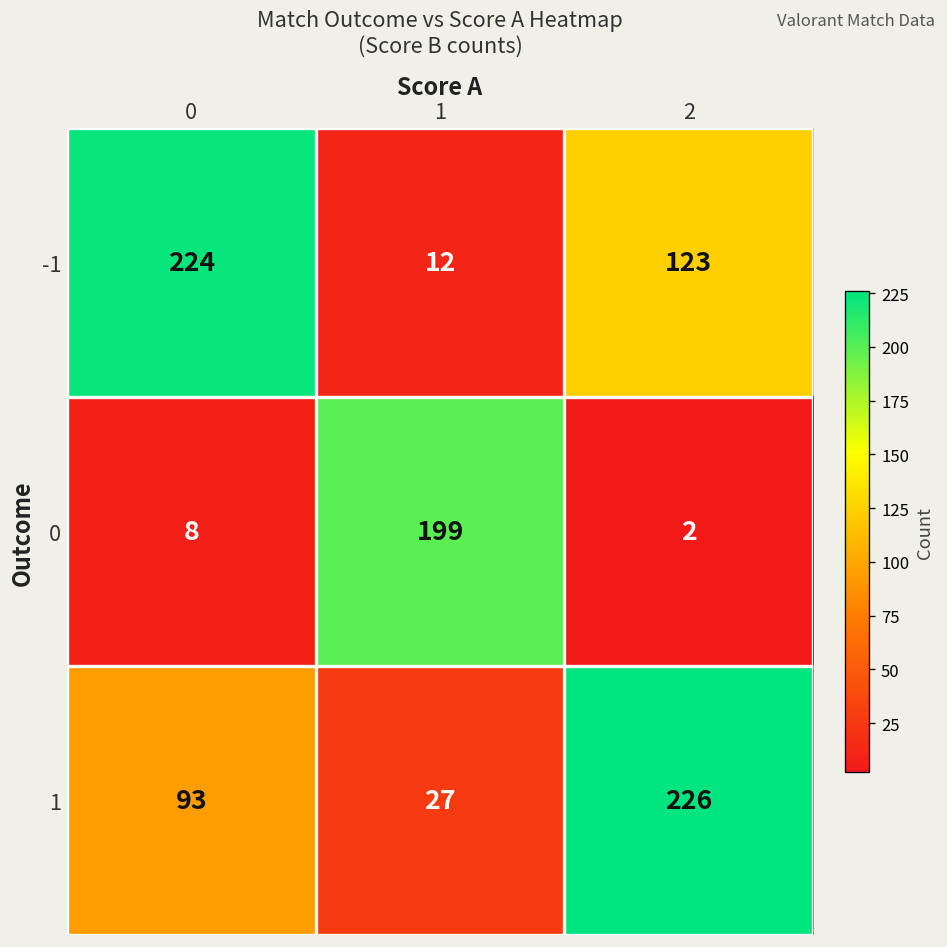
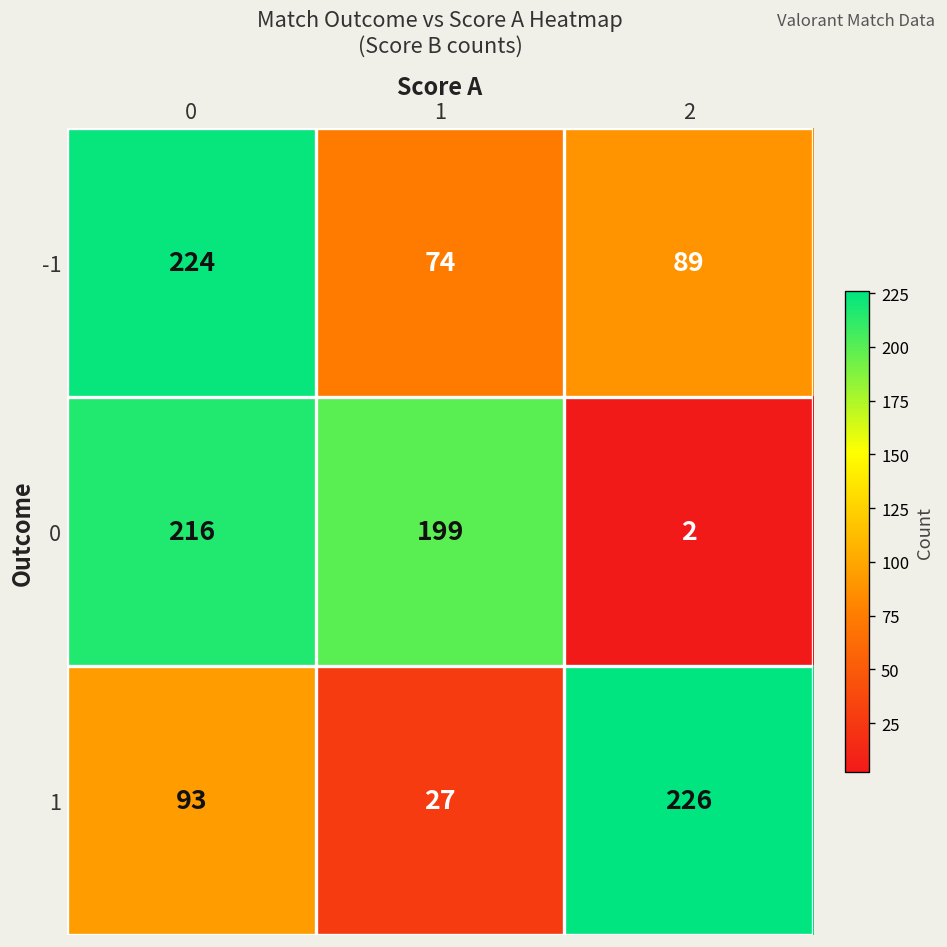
-1, 1: 12 -> 74
-1, 2: 123 -> 89
0, 0: 8 -> 216
